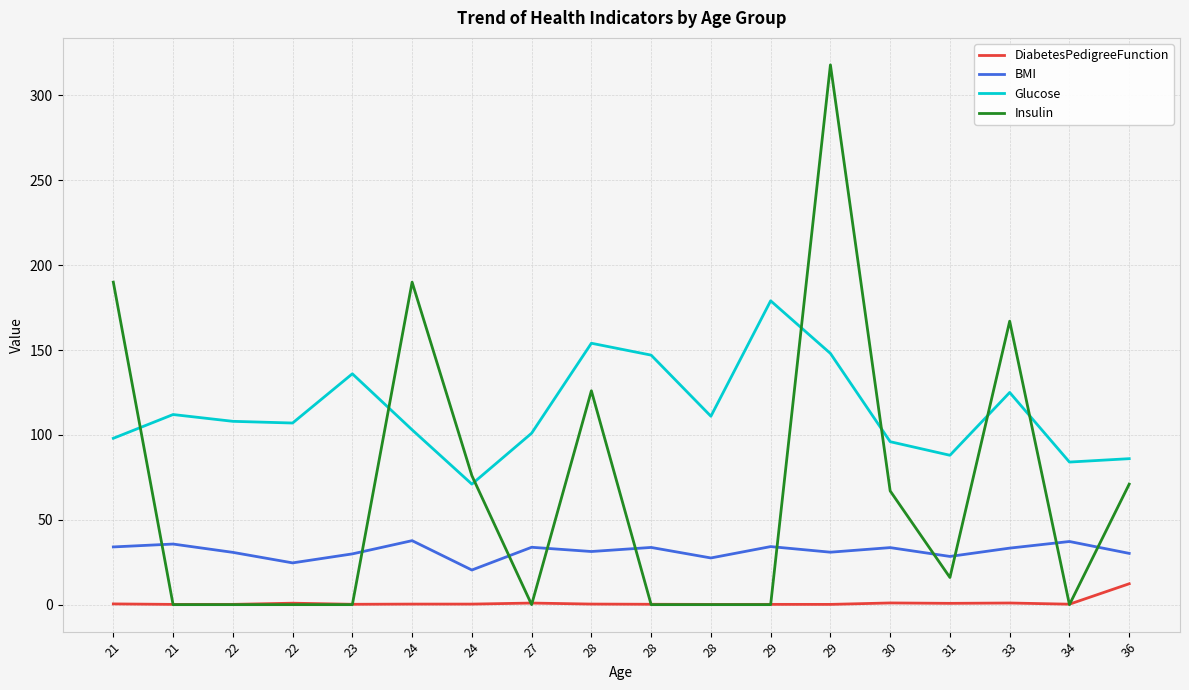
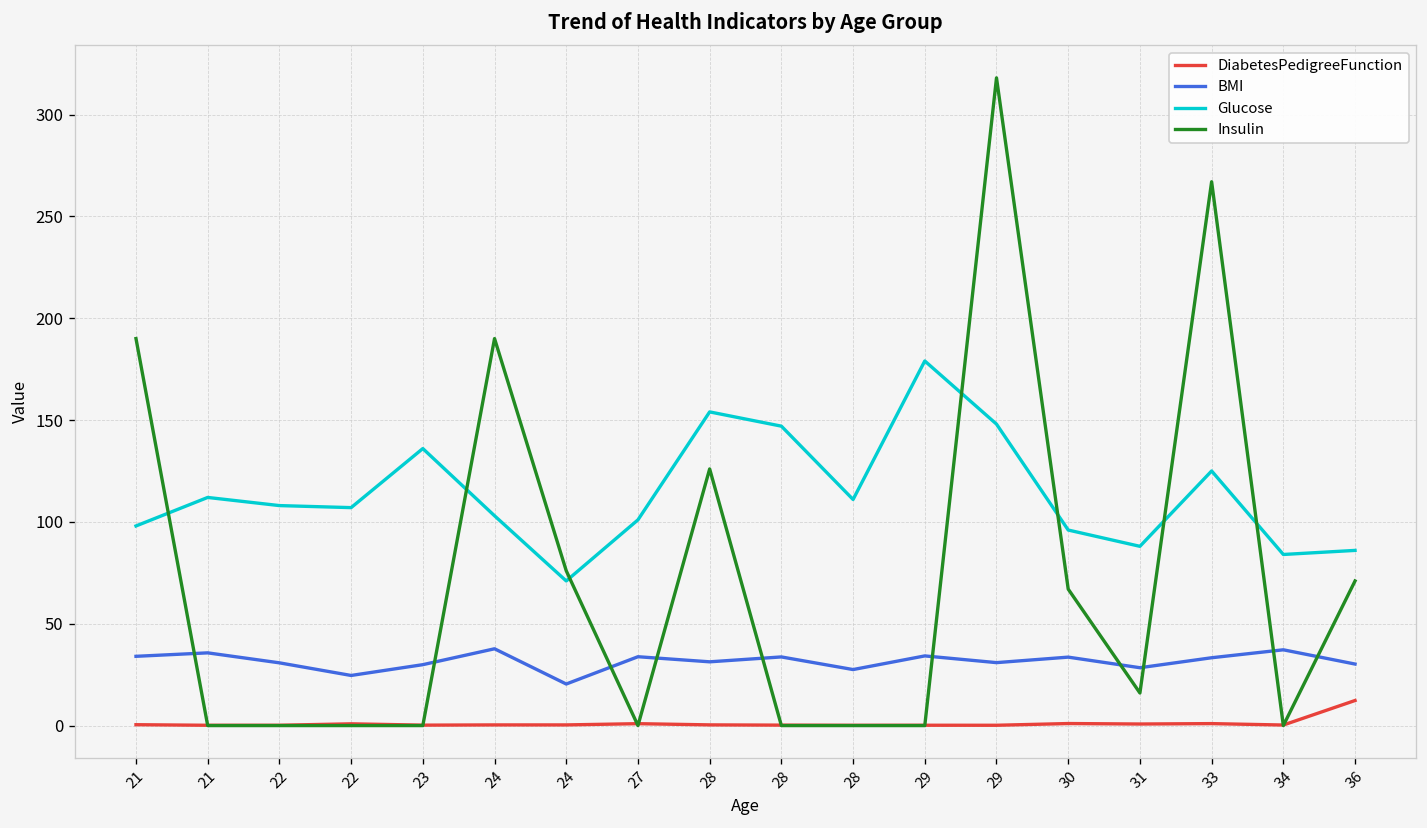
Insulin, 33: 167 -> 267
